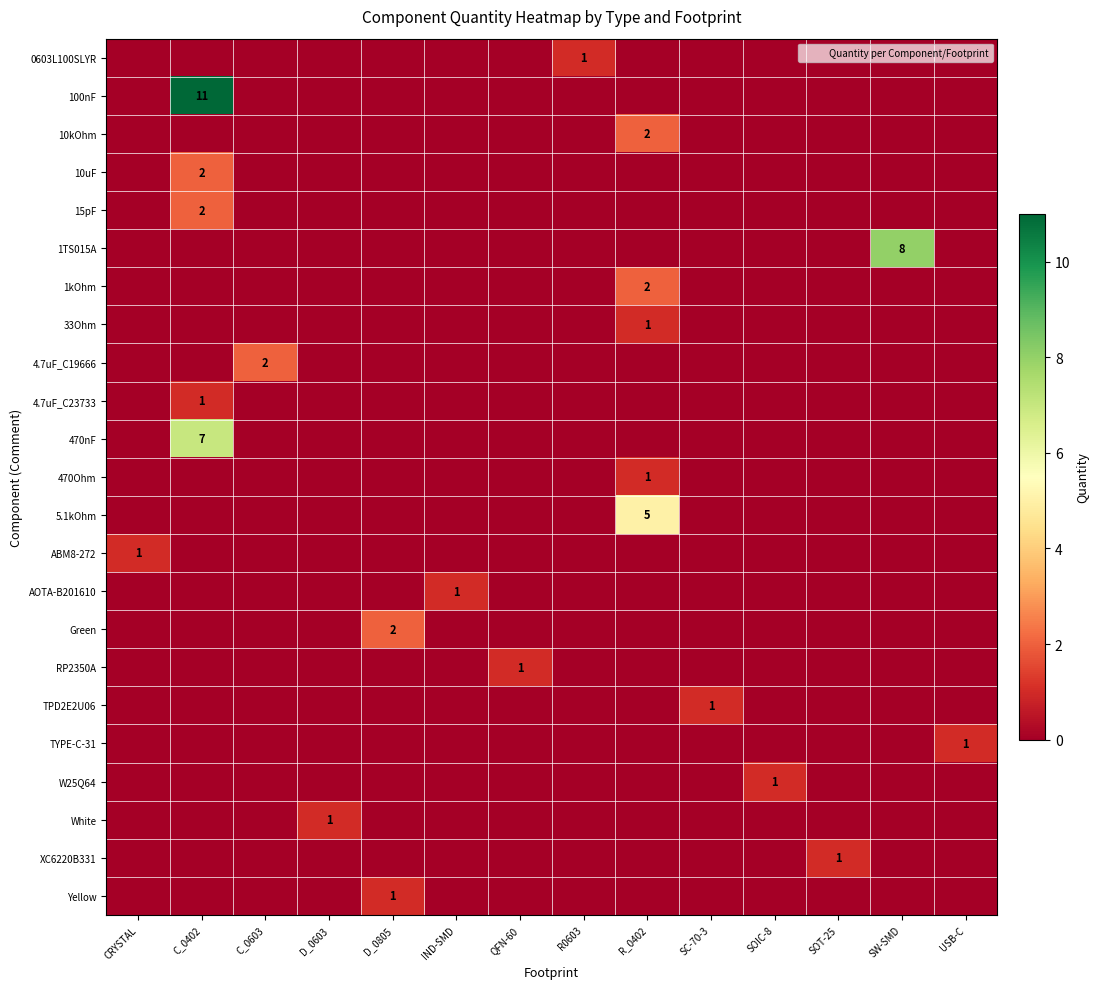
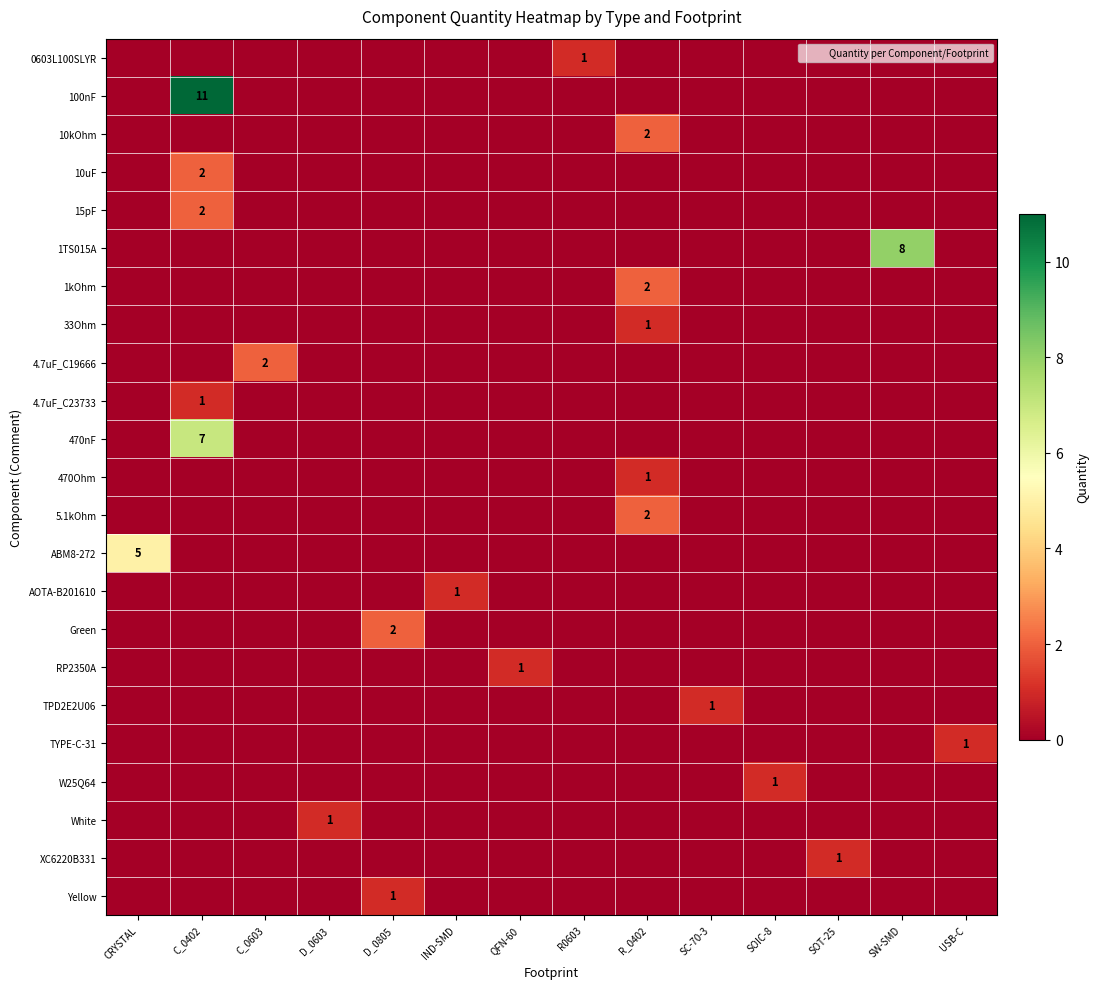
5.1kOhm, R_0402: 5 -> 2
ABM8-272, CRYSTAL: 1 -> 5
